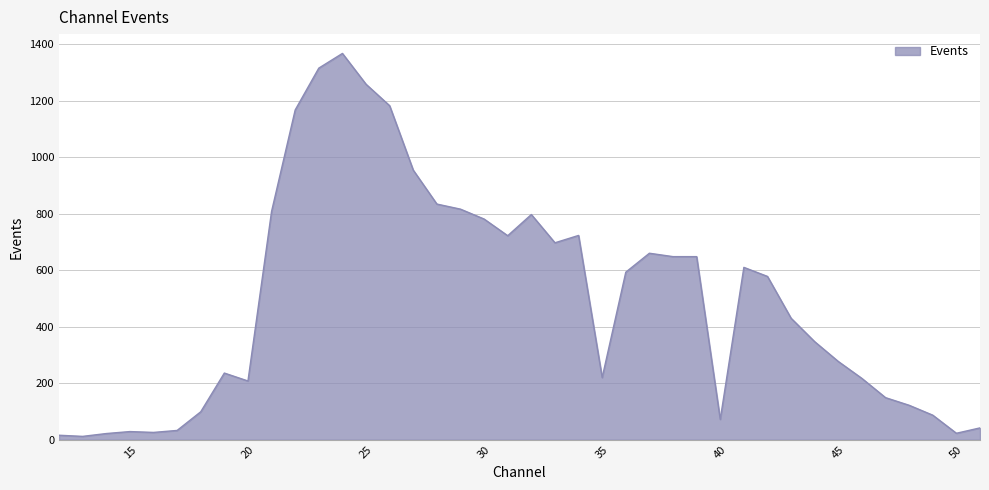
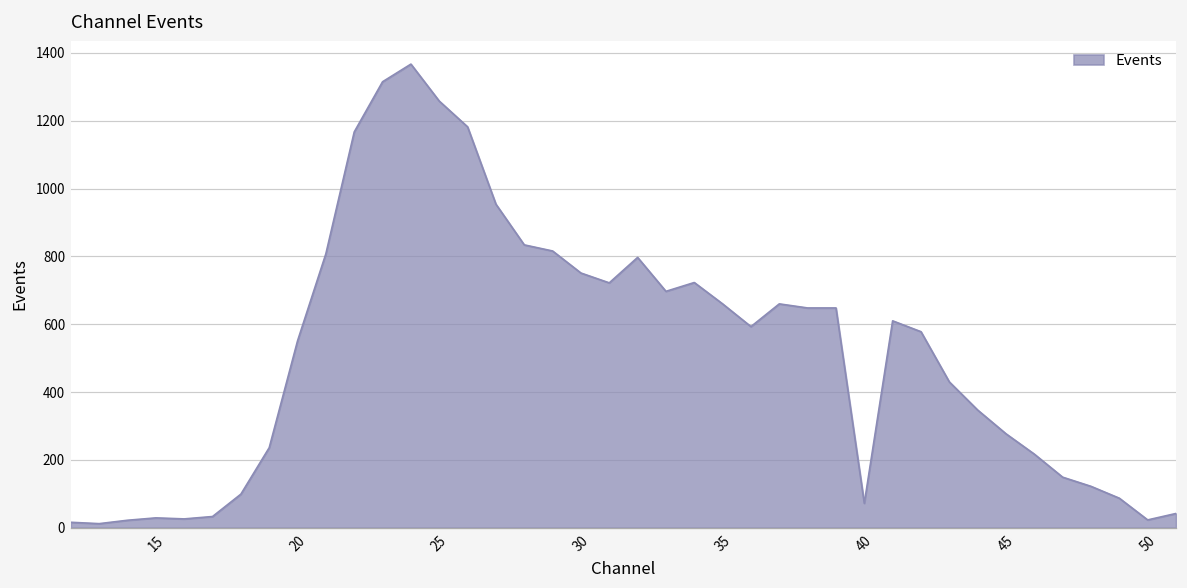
20: 210 -> 550
30: 780 -> 750
35: 220 -> 660
